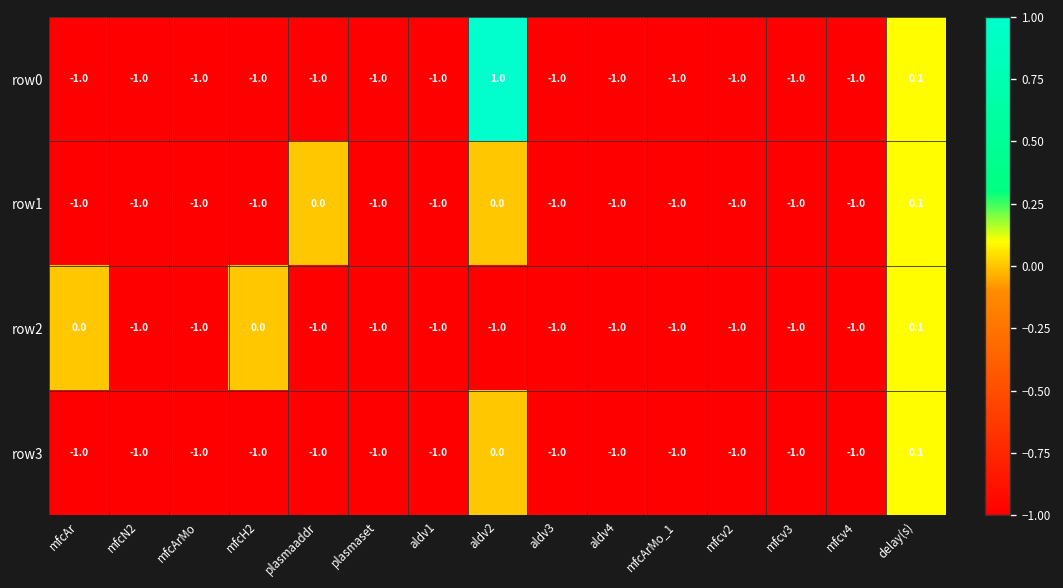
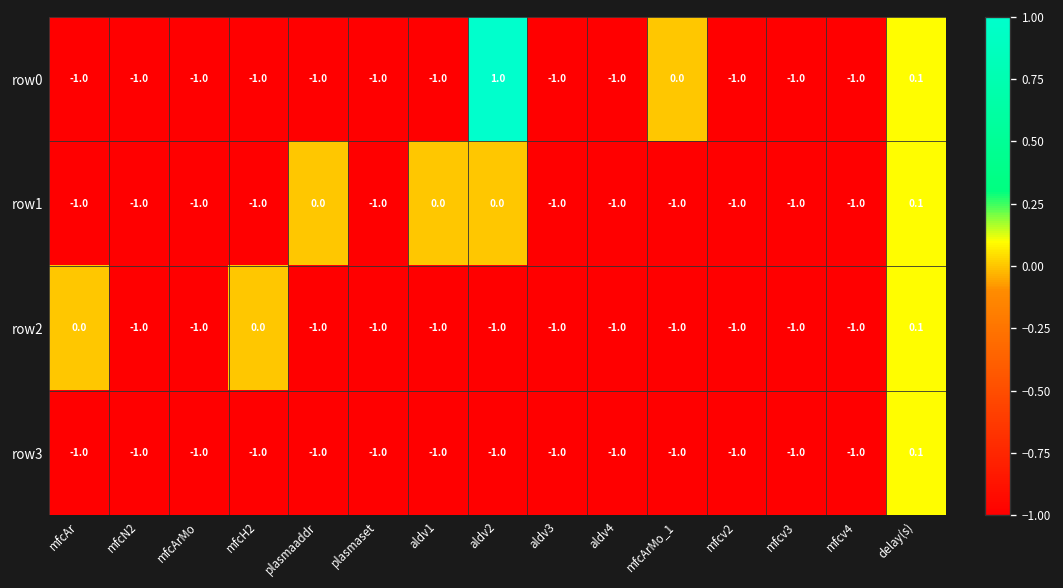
row0, mfcArMo_1: -1.0 -> 0.0
row1, aldv1: -1.0 -> 0.0
row3, aldv2: 0.0 -> -1.0
